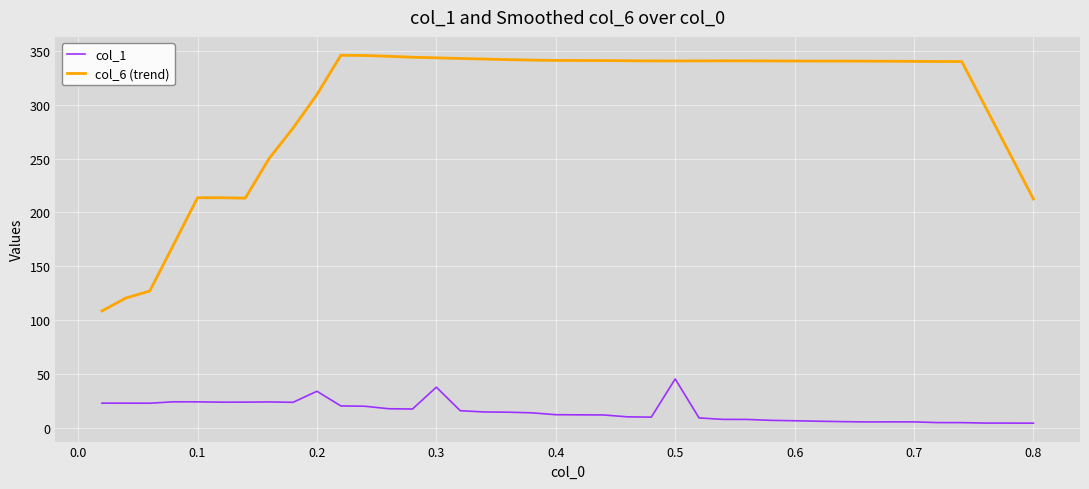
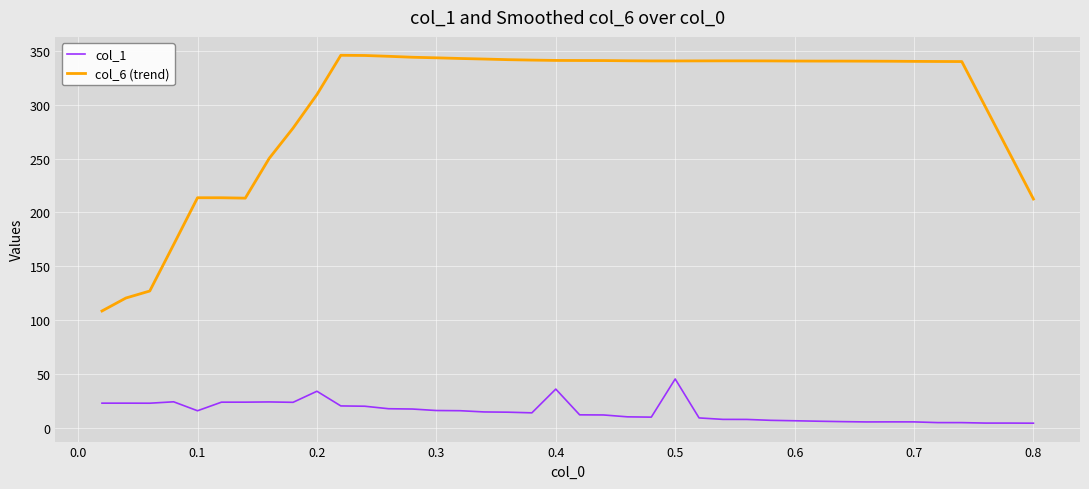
col_1, 0.1: 24 -> 16
col_1, 0.3: 38 -> 16
col_1, 0.4: 12 -> 36
